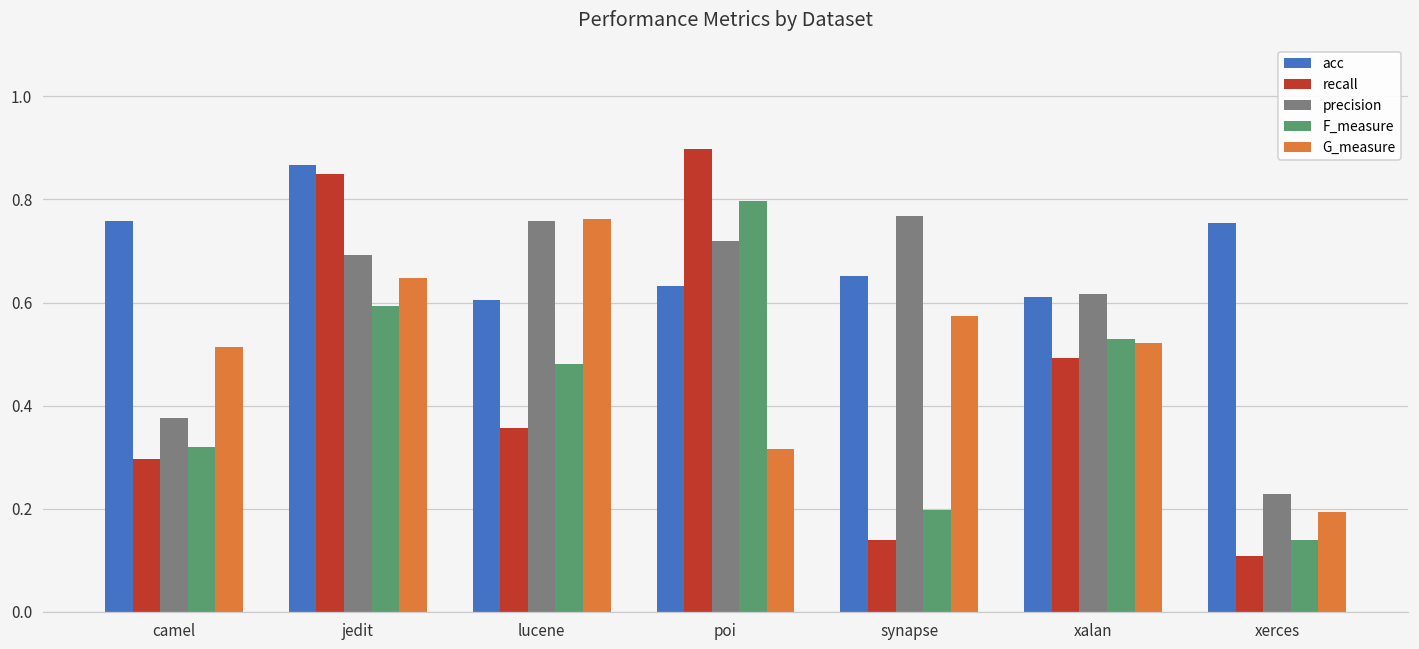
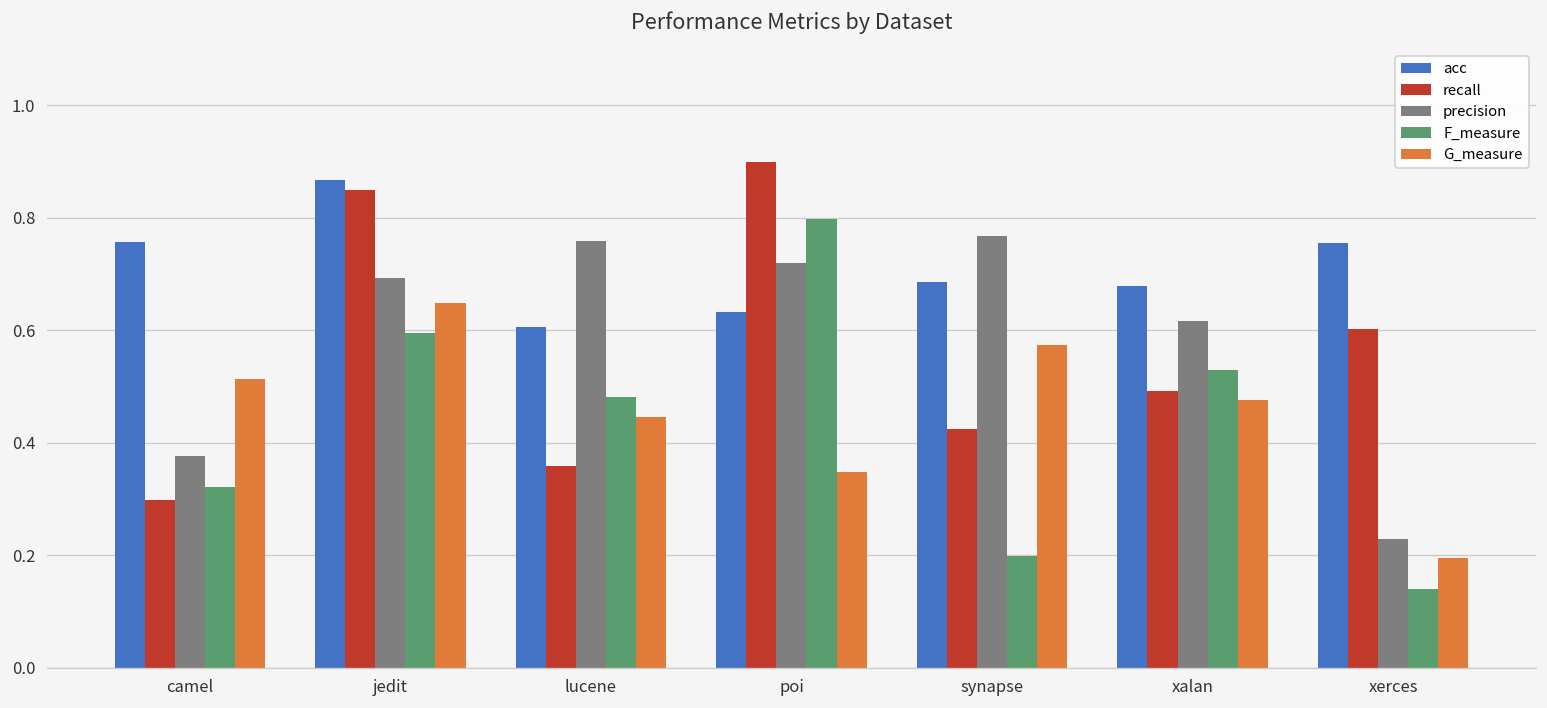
G_measure, lucene: 0.76 -> 0.45
G_measure, poi: 0.32 -> 0.35
acc, synapse: 0.65 -> 0.69
recall, synapse: 0.14 -> 0.42
acc, xalan: 0.61 -> 0.68
G_measure, xalan: 0.52 -> 0.48
recall, xerces: 0.11 -> 0.60
